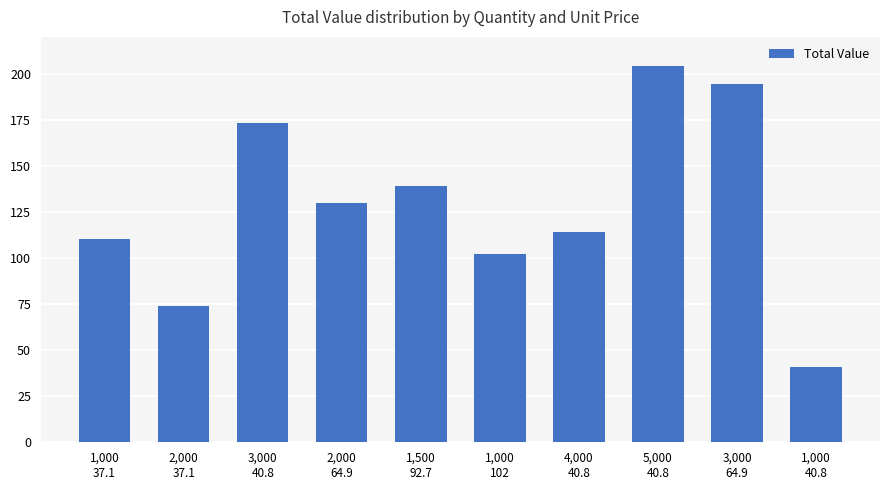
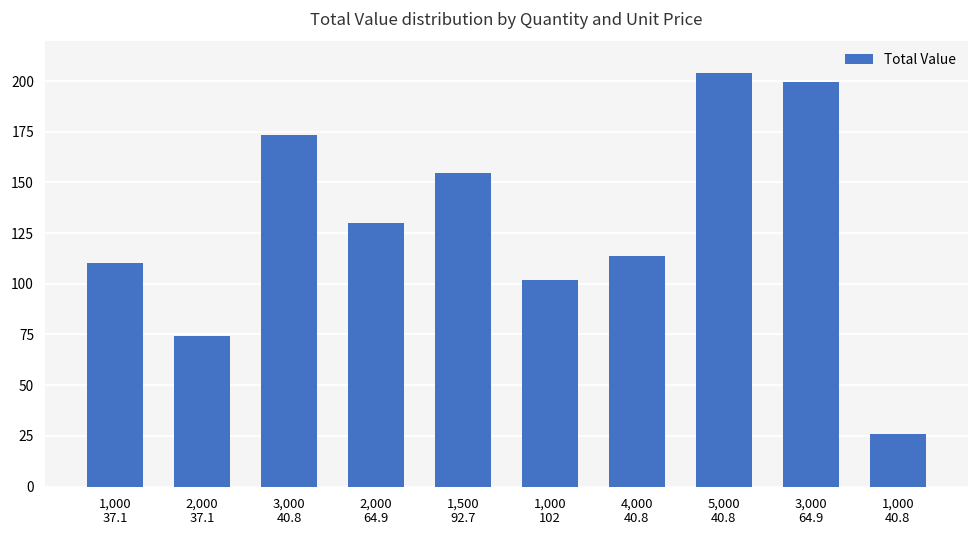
1,500 92.7: 139 -> 155
3,000 64.9: 195 -> 200
1,000 40.8: 41 -> 26
